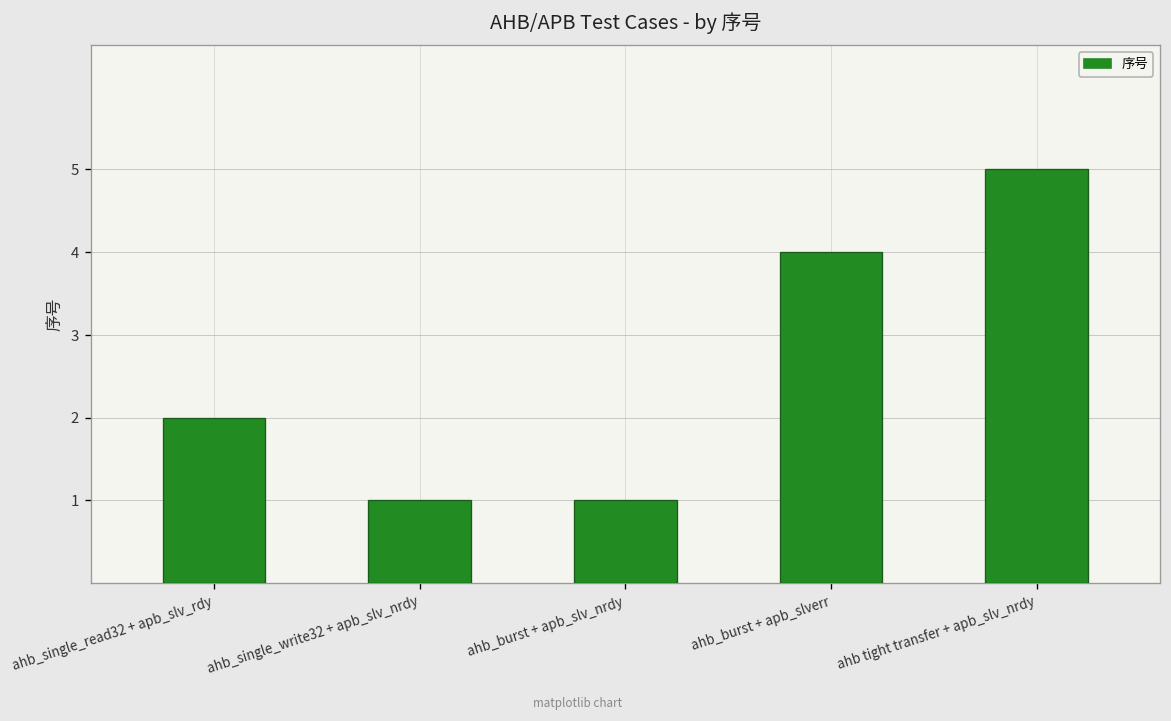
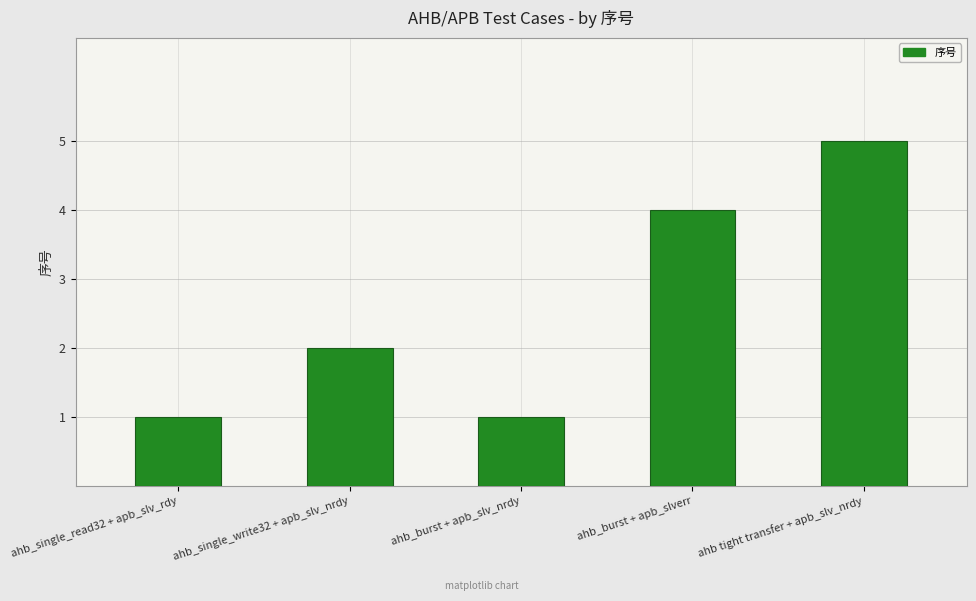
ahb_single_read32 + apb_slv_rdy: 2 -> 1
ahb_single_write32 + apb_slv_nrdy: 1 -> 2
